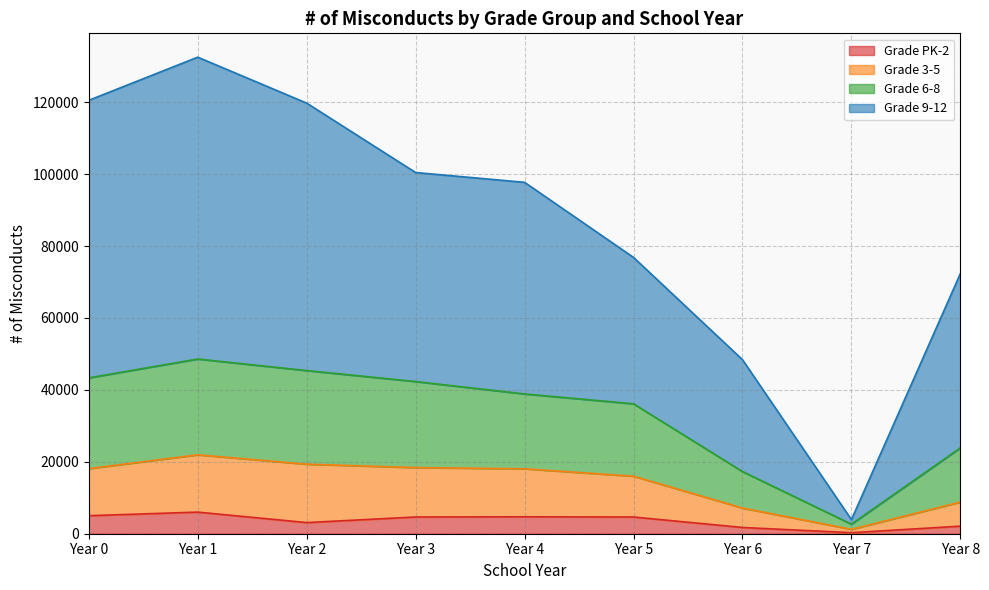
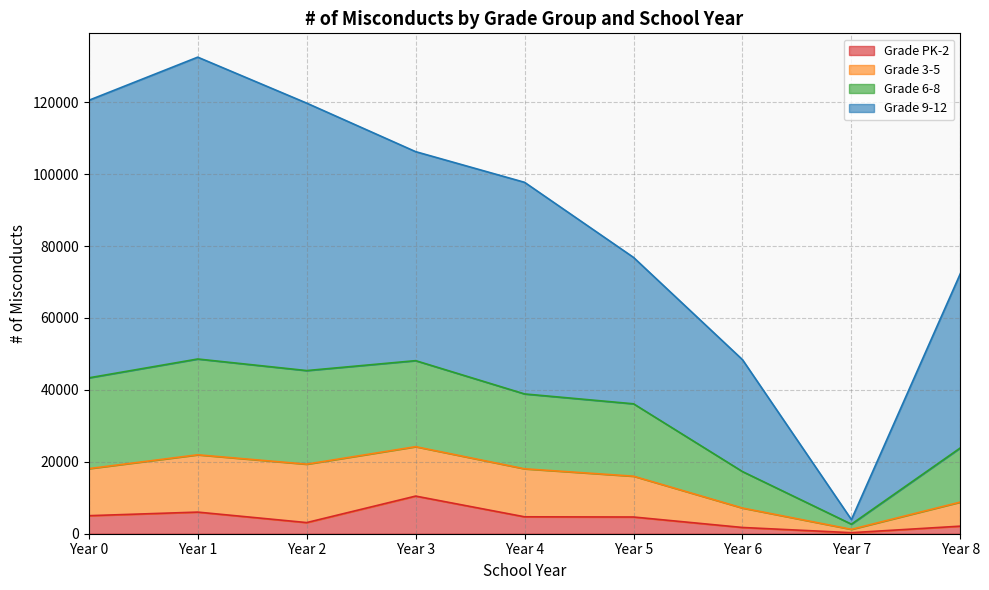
Grade PK-2, Year 3: 5000 -> 10000
